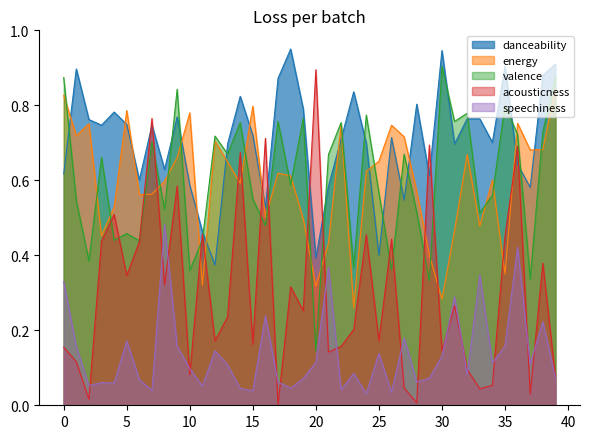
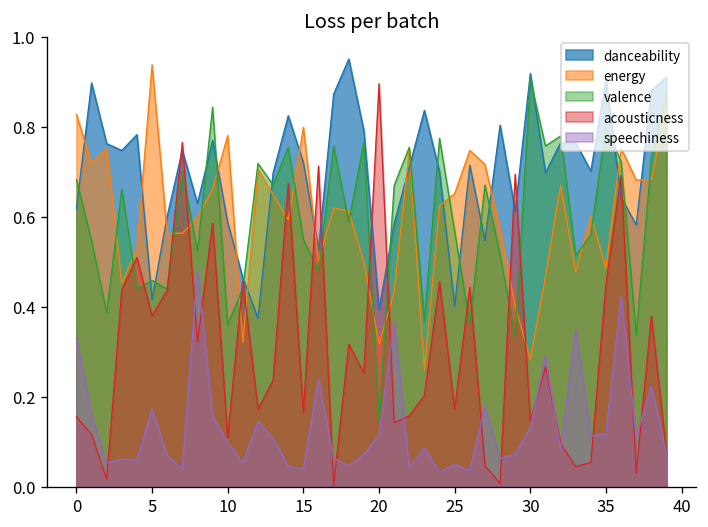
valence, 0: 0.87 -> 0.68
danceability, 5: 0.75 -> 0.42
energy, 5: 0.79 -> 0.94
acousticness, 5: 0.35 -> 0.38
acousticness, 10: 0.08 -> 0.11
speechiness, 25: 0.14 -> 0.05
danceability, 30: 0.95 -> 0.92
energy, 35: 0.35 -> 0.49
speechiness, 35: 0.16 -> 0.12
